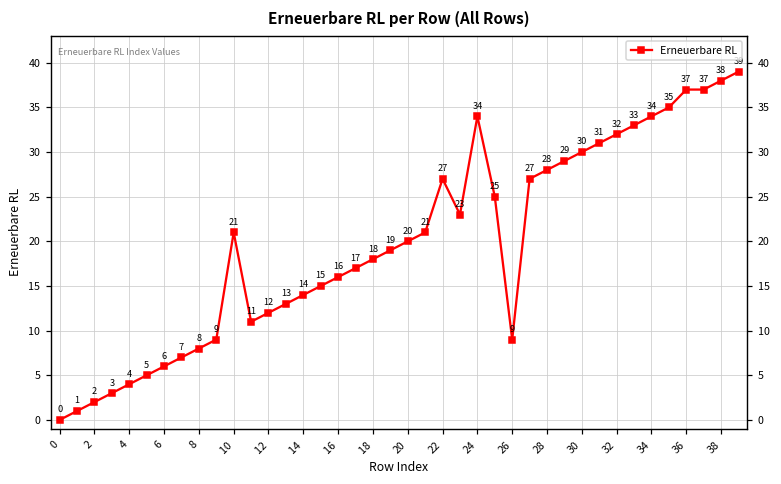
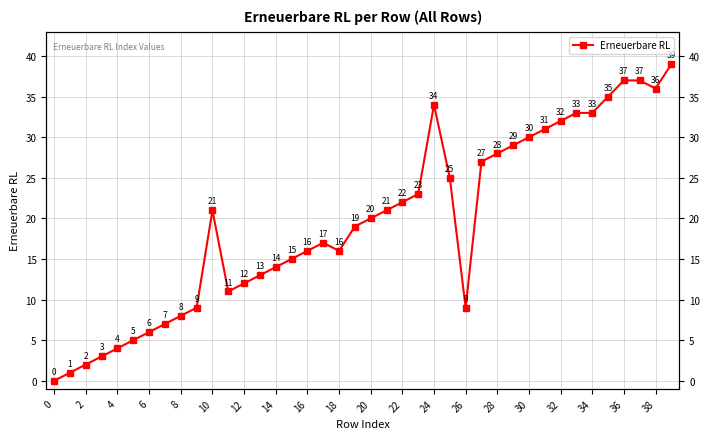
18: 18 -> 16
22: 27 -> 22
34: 34 -> 33
38: 38 -> 36
